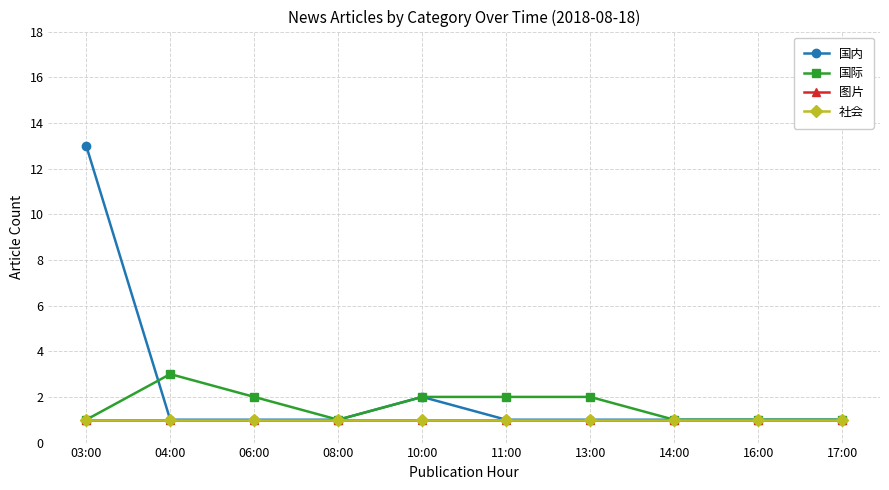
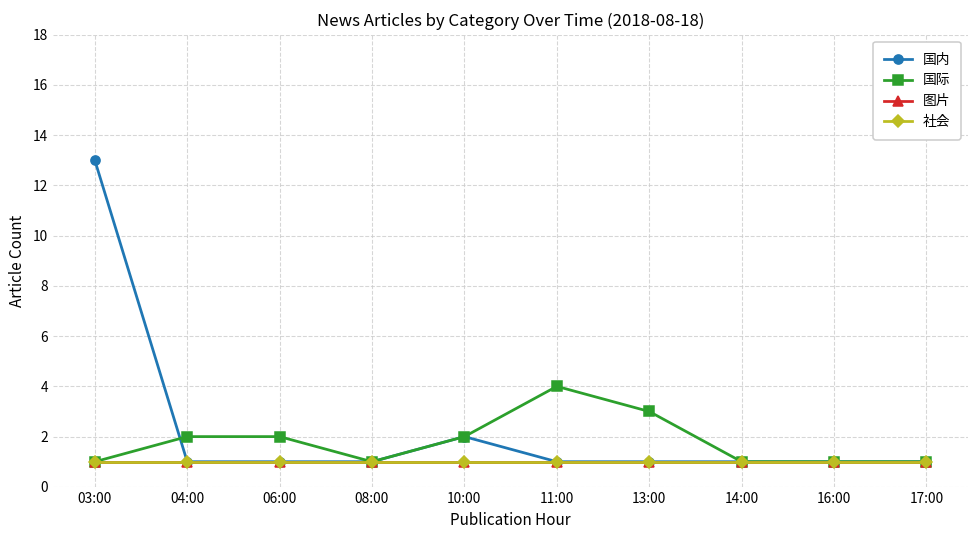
国际, 04:00: 3 -> 2
国际, 11:00: 2 -> 4
国际, 13:00: 2 -> 3
